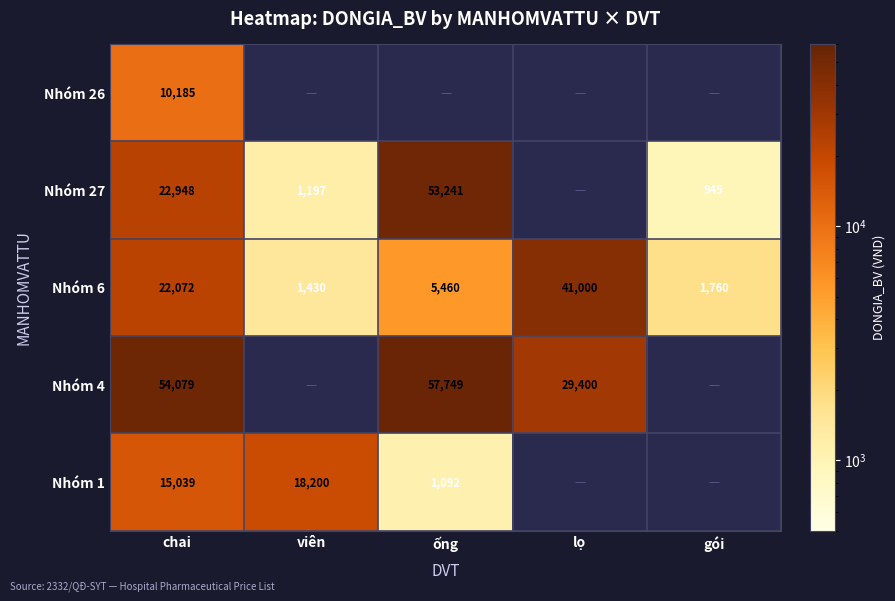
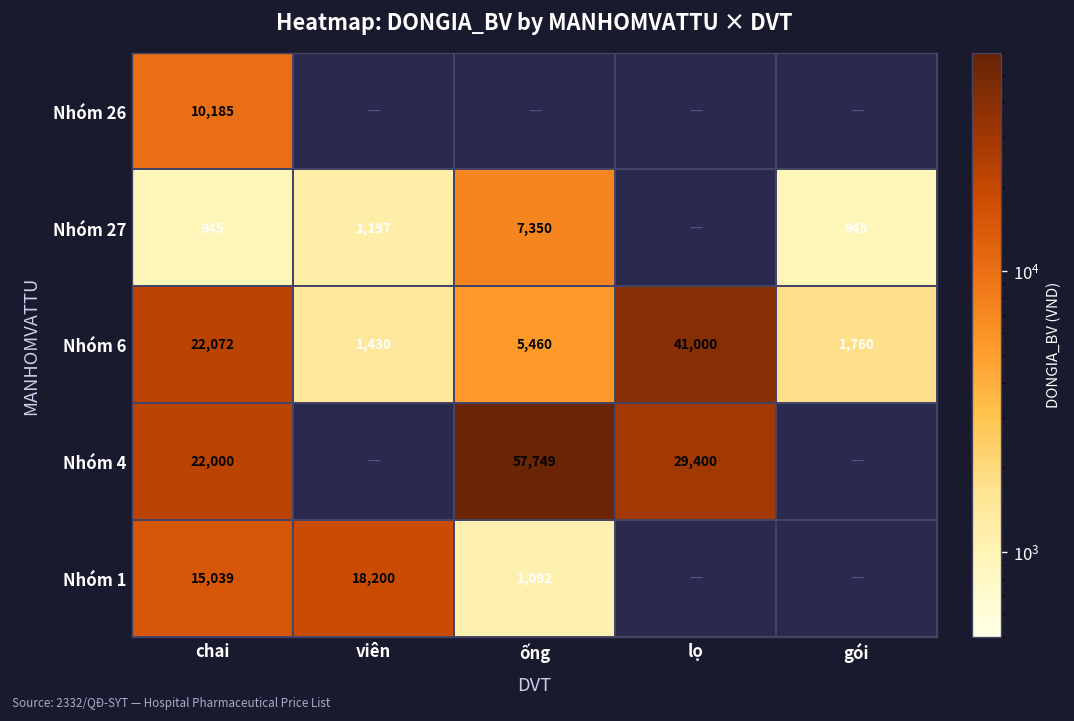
Nhóm 27, chai: 22,948 -> 945
Nhóm 27, ống: 53,241 -> 7,350
Nhóm 4, chai: 54,079 -> 22,000
